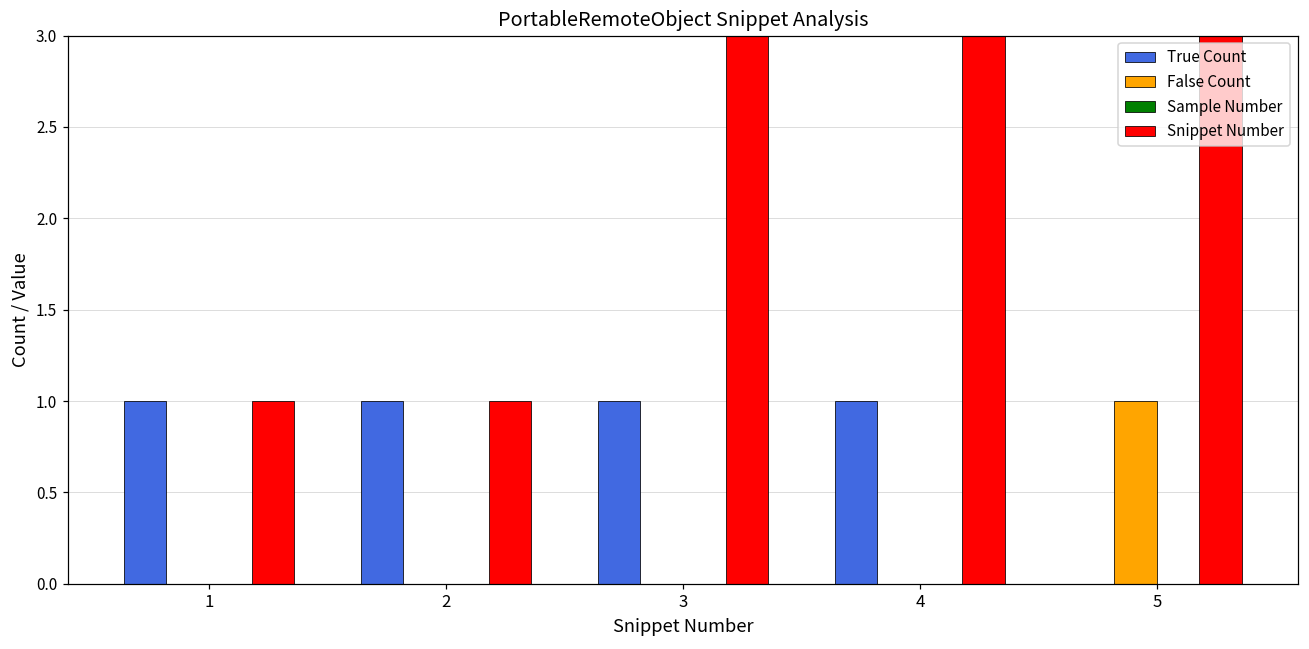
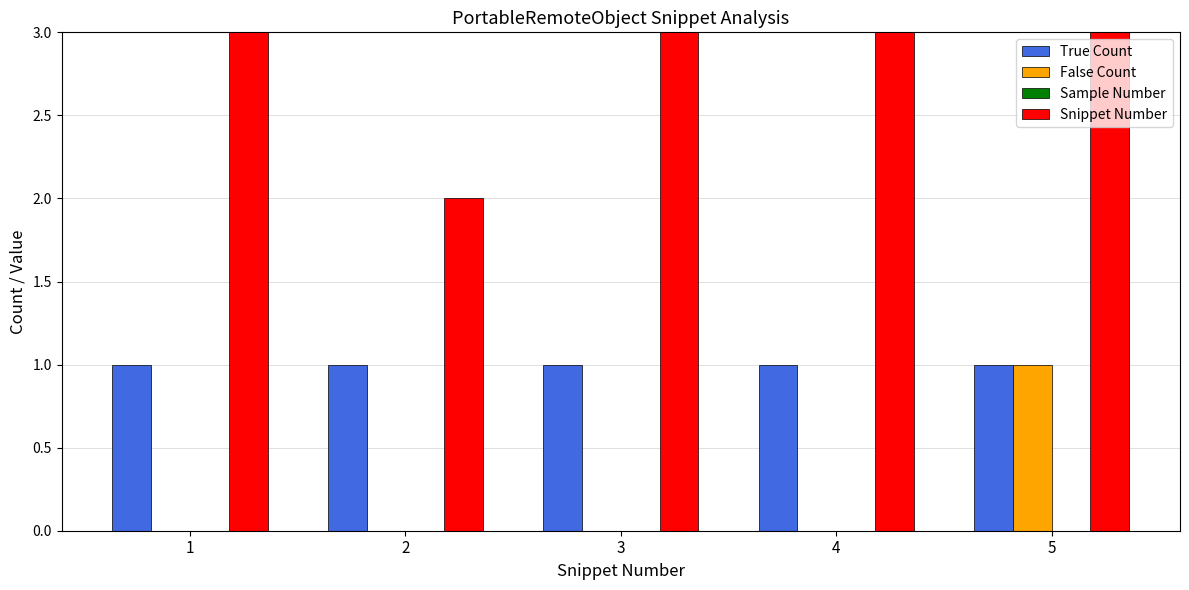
Snippet Number, 1: 1 -> 3
Snippet Number, 2: 1 -> 2
True Count, 5: 0 -> 1
